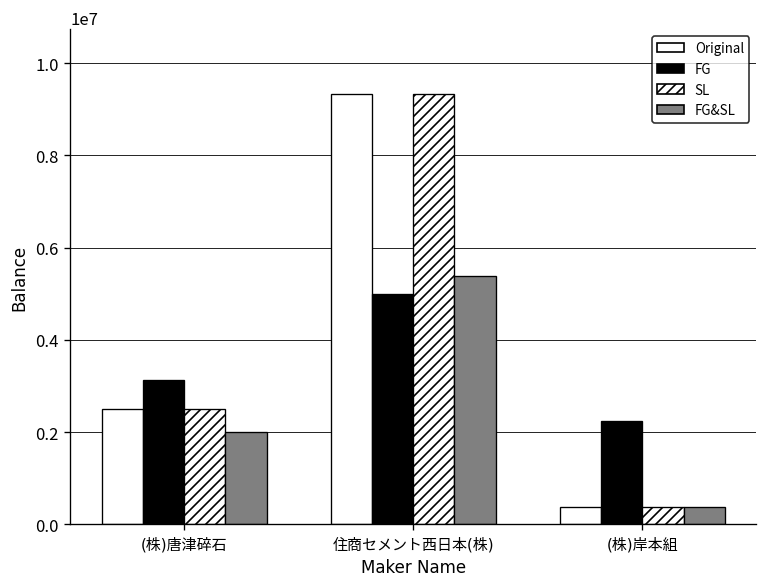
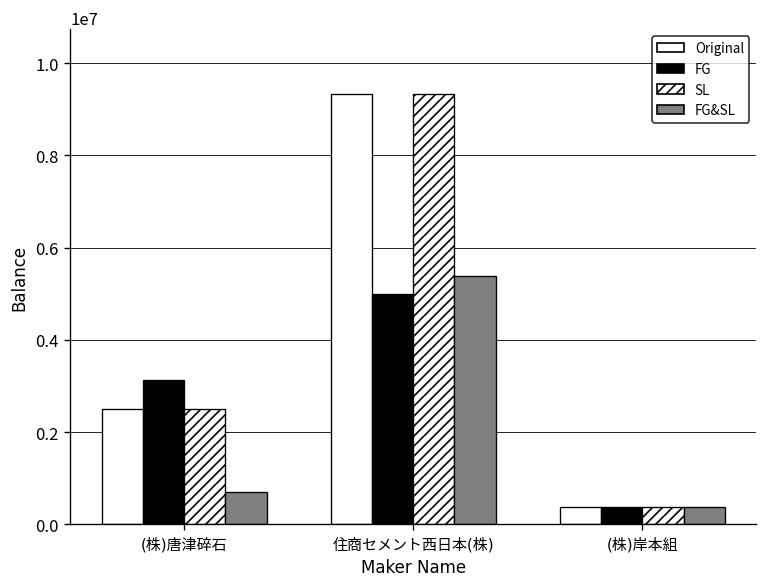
FG&SL, (株)唐津碎石: 2000000 -> 700000
FG, (株)岸本組: 2200000 -> 400000
